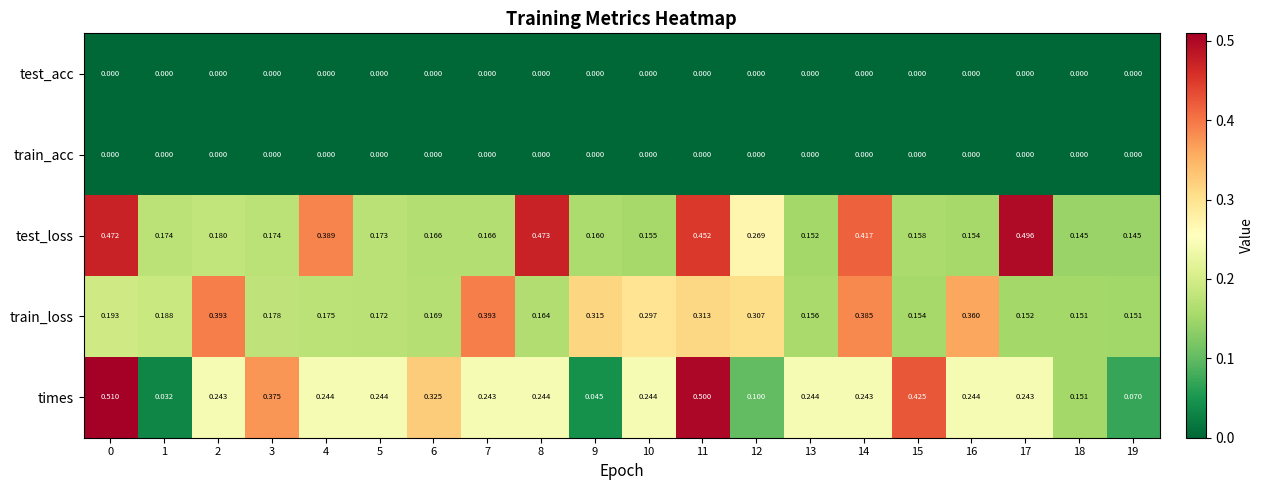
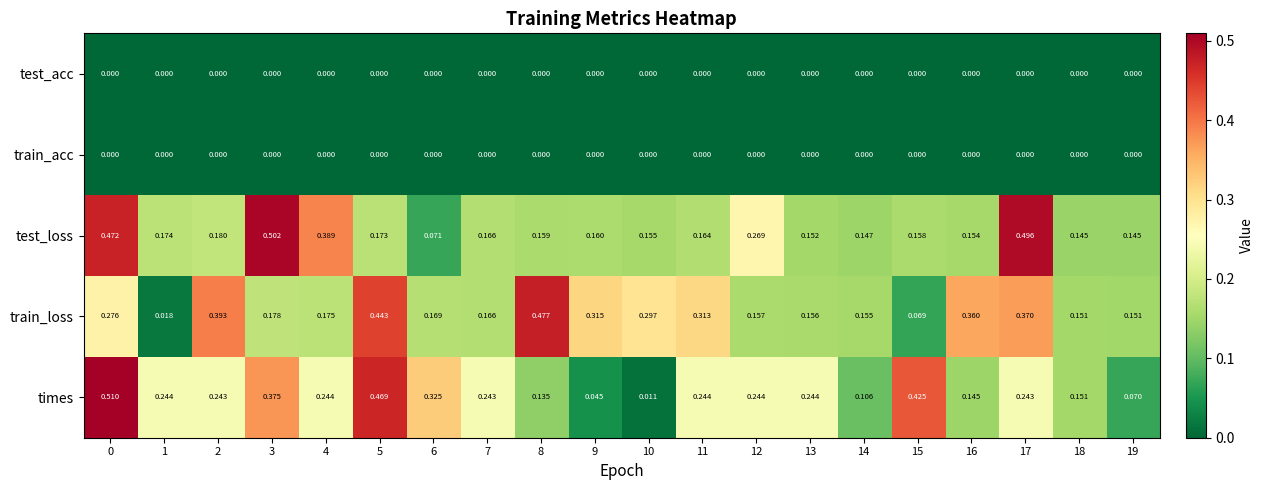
test_loss, 3: 0.174 -> 0.502
test_loss, 6: 0.166 -> 0.071
test_loss, 8: 0.473 -> 0.159
test_loss, 11: 0.452 -> 0.164
test_loss, 14: 0.417 -> 0.147
train_loss, 0: 0.193 -> 0.276
train_loss, 1: 0.188 -> 0.018
train_loss, 5: 0.172 -> 0.443
train_loss, 7: 0.393 -> 0.166
train_loss, 8: 0.164 -> 0.477
train_loss, 12: 0.307 -> 0.157
train_loss, 14: 0.385 -> 0.155
train_loss, 15: 0.154 -> 0.069
train_loss, 17: 0.152 -> 0.370
times, 1: 0.032 -> 0.244
times, 5: 0.244 -> 0.469
times, 8: 0.244 -> 0.135
times, 10: 0.244 -> 0.011
times, 11: 0.500 -> 0.244
times, 12: 0.100 -> 0.244
times, 14: 0.243 -> 0.106
times, 16: 0.244 -> 0.145
